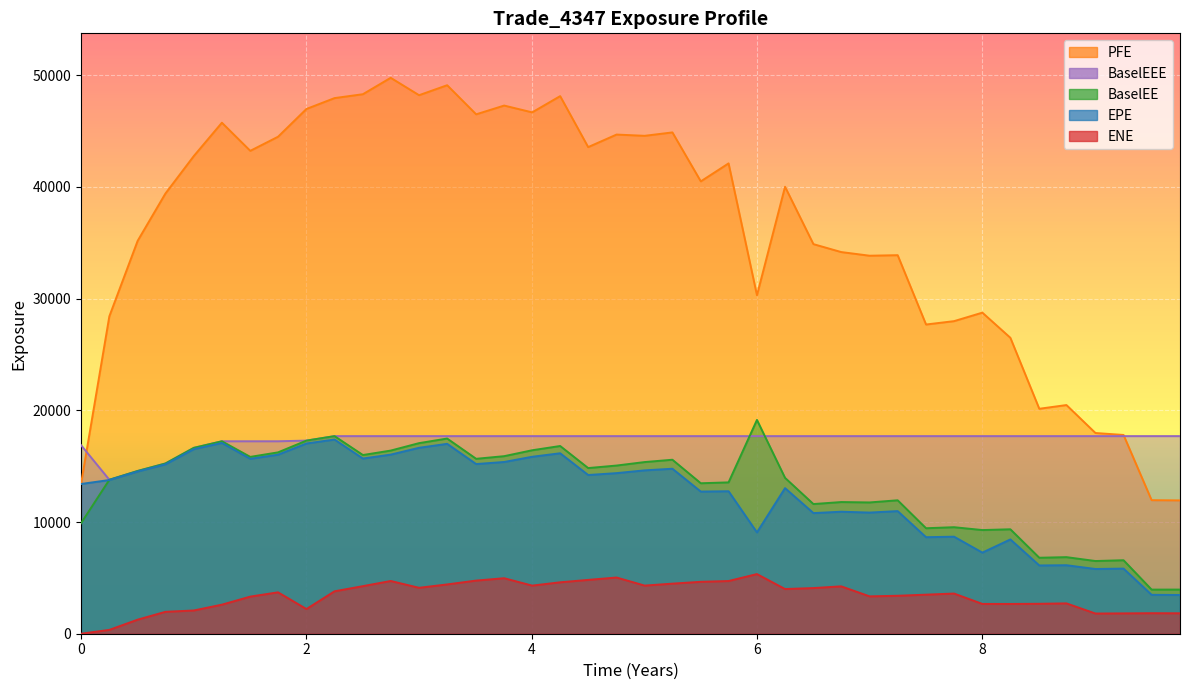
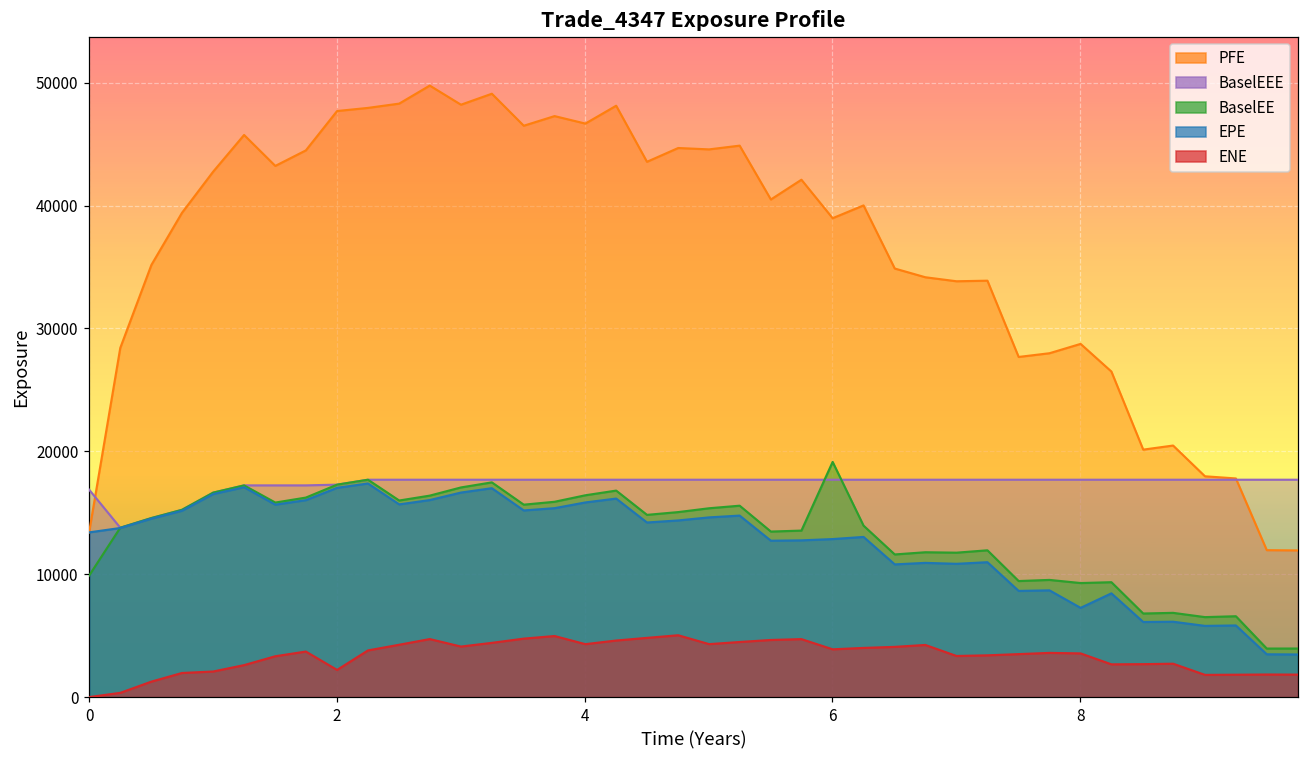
PFE, 2: 47000 -> 47700
PFE, 6: 30300 -> 39000
EPE, 6: 9100 -> 12900
ENE, 6: 5300 -> 3900
ENE, 8: 2700 -> 3600
